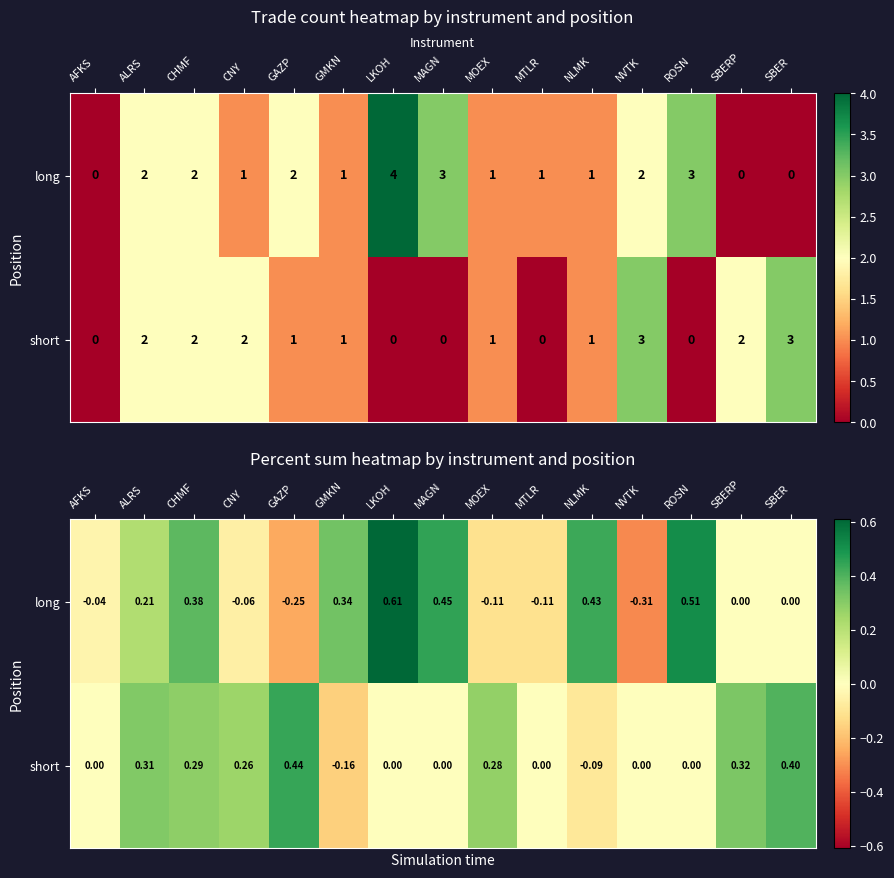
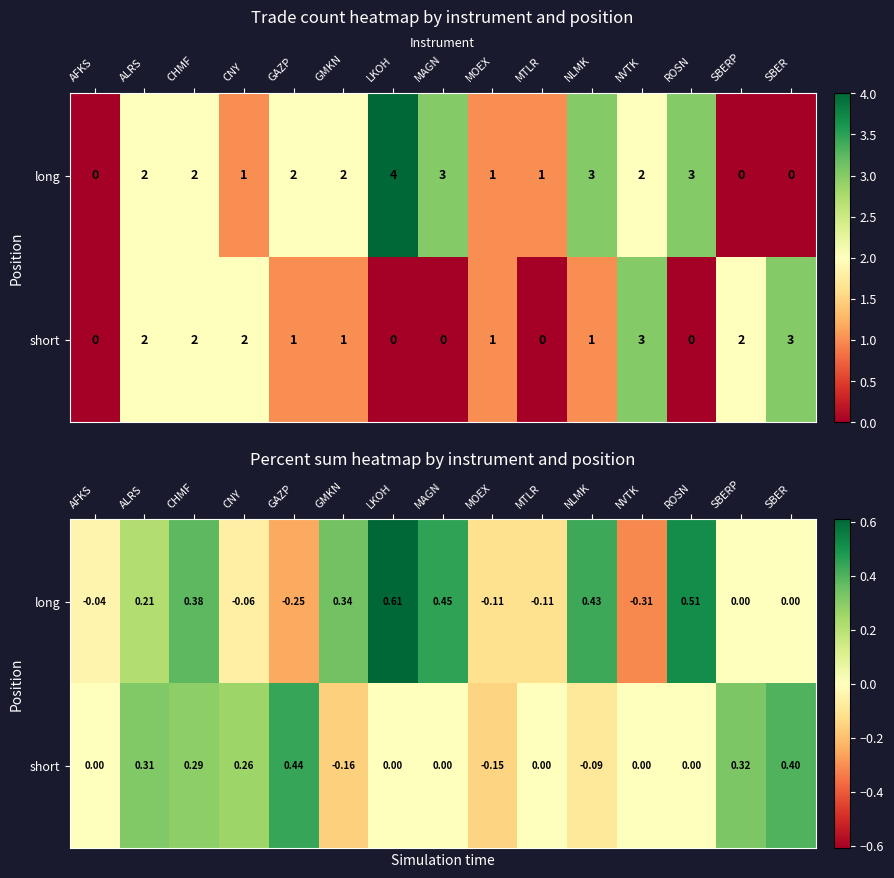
Trade count heatmap by instrument and position, long, GMKN: 1 -> 2
Trade count heatmap by instrument and position, long, NLMK: 1 -> 3
Percent sum heatmap by instrument and position, short, MOEX: 0.28 -> -0.15
